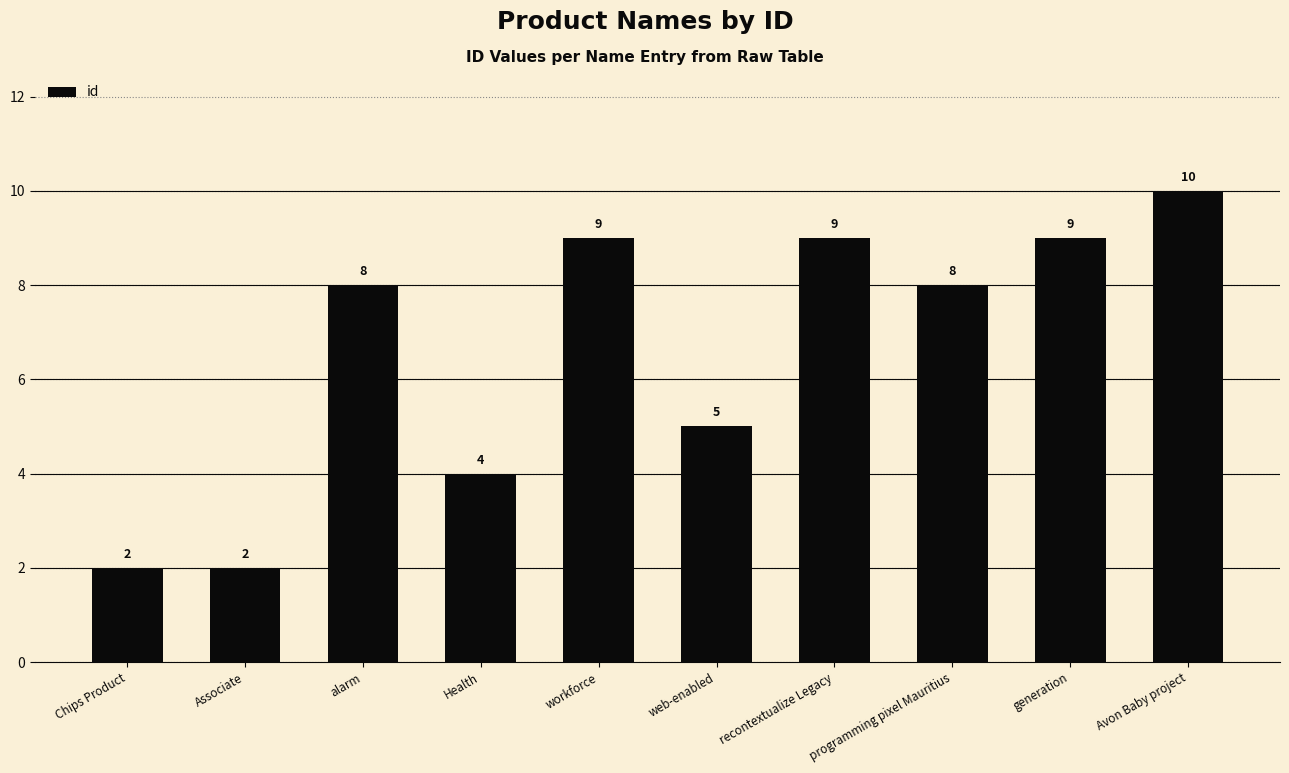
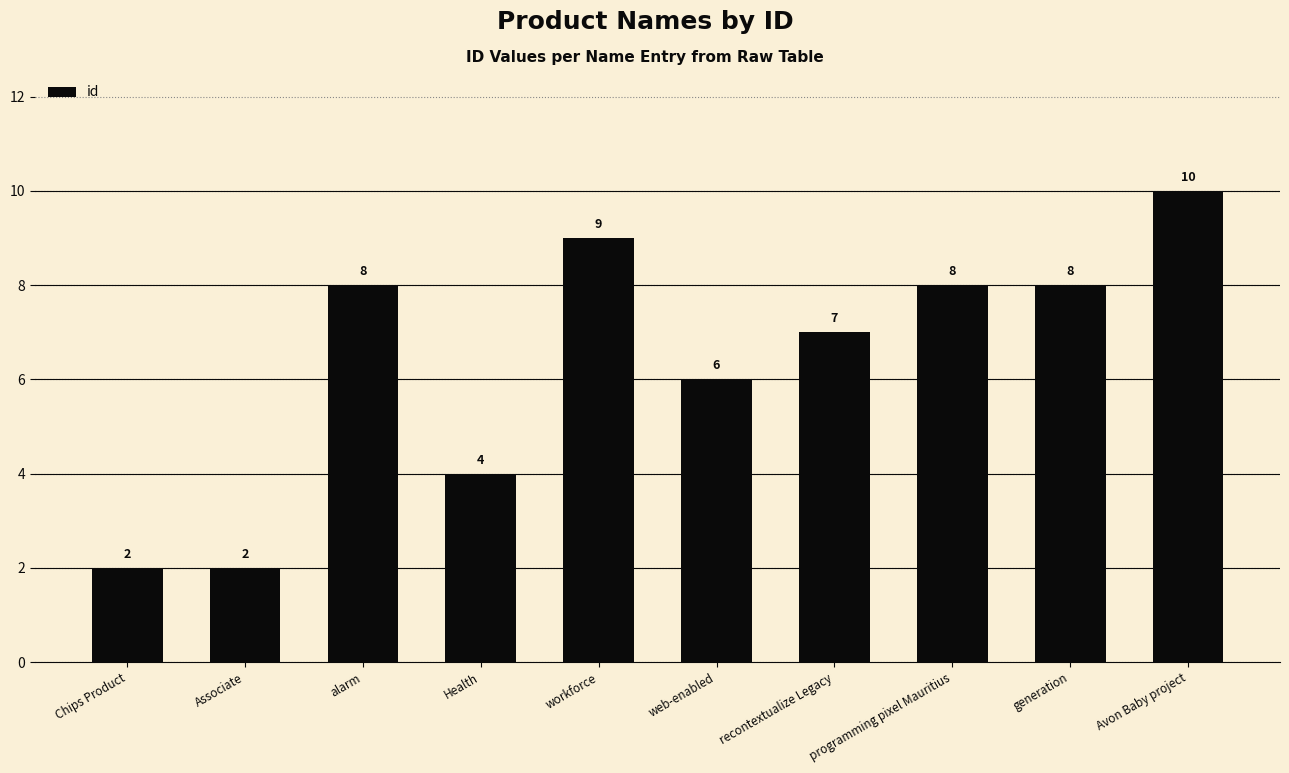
web-enabled: 5 -> 6
recontextualize Legacy: 9 -> 7
generation: 9 -> 8
